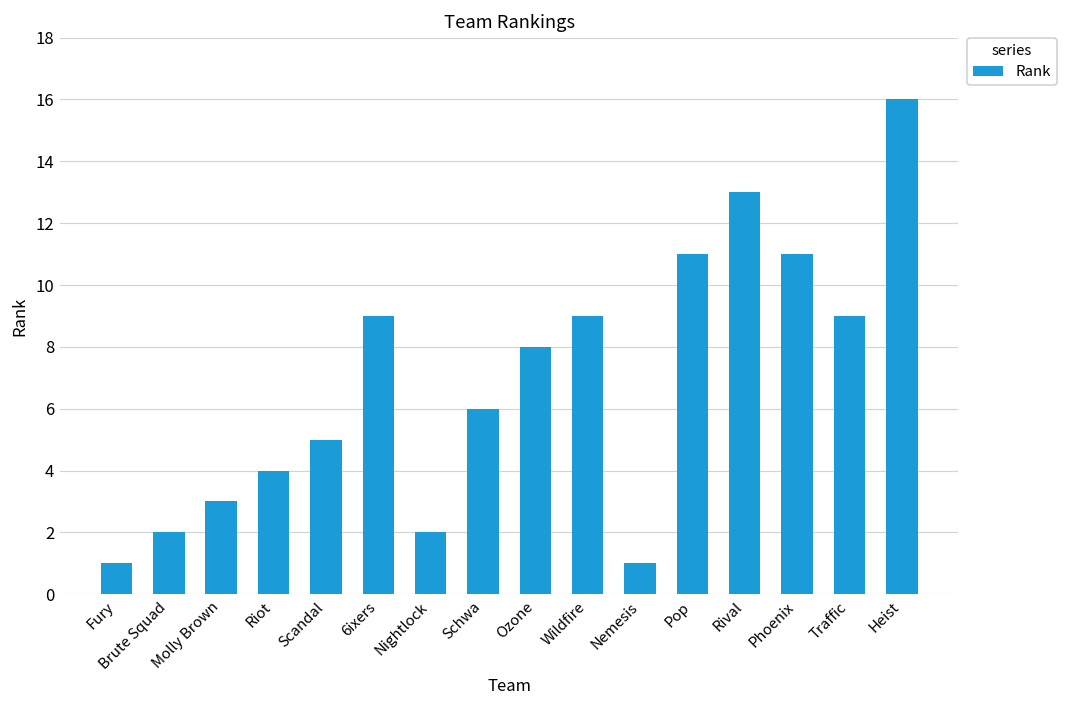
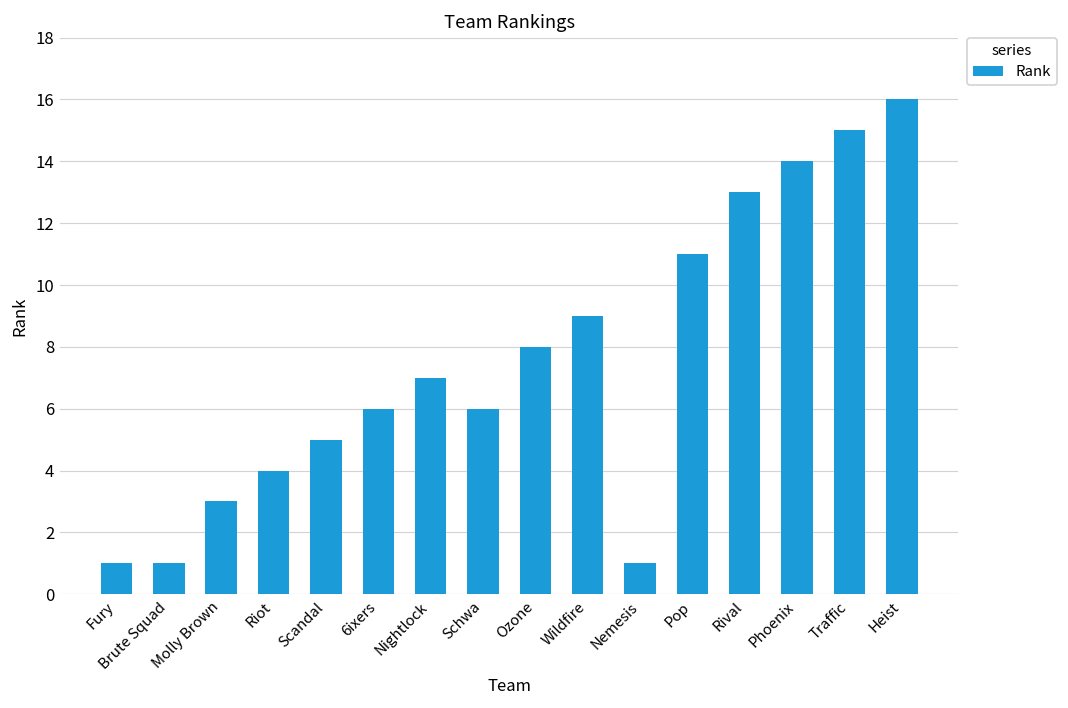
Brute Squad: 2 -> 1
6ixers: 9 -> 6
Nightlock: 2 -> 7
Phoenix: 11 -> 14
Traffic: 9 -> 15
